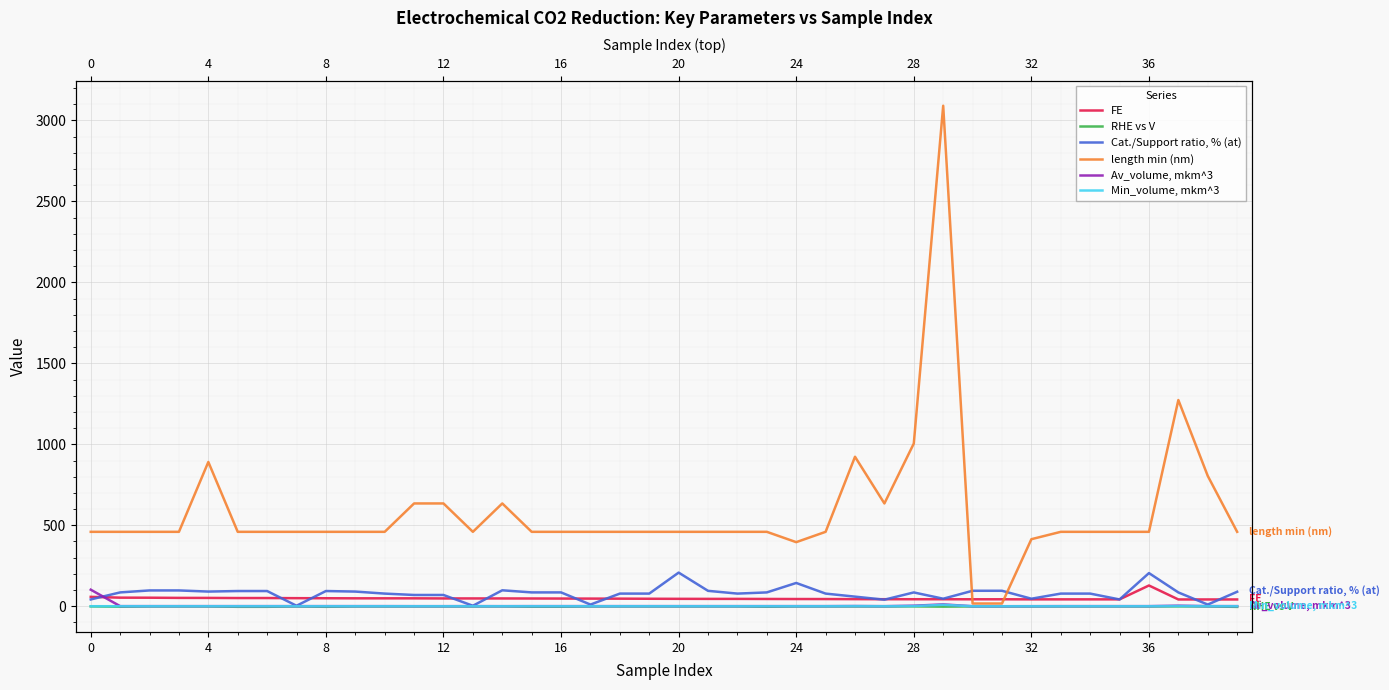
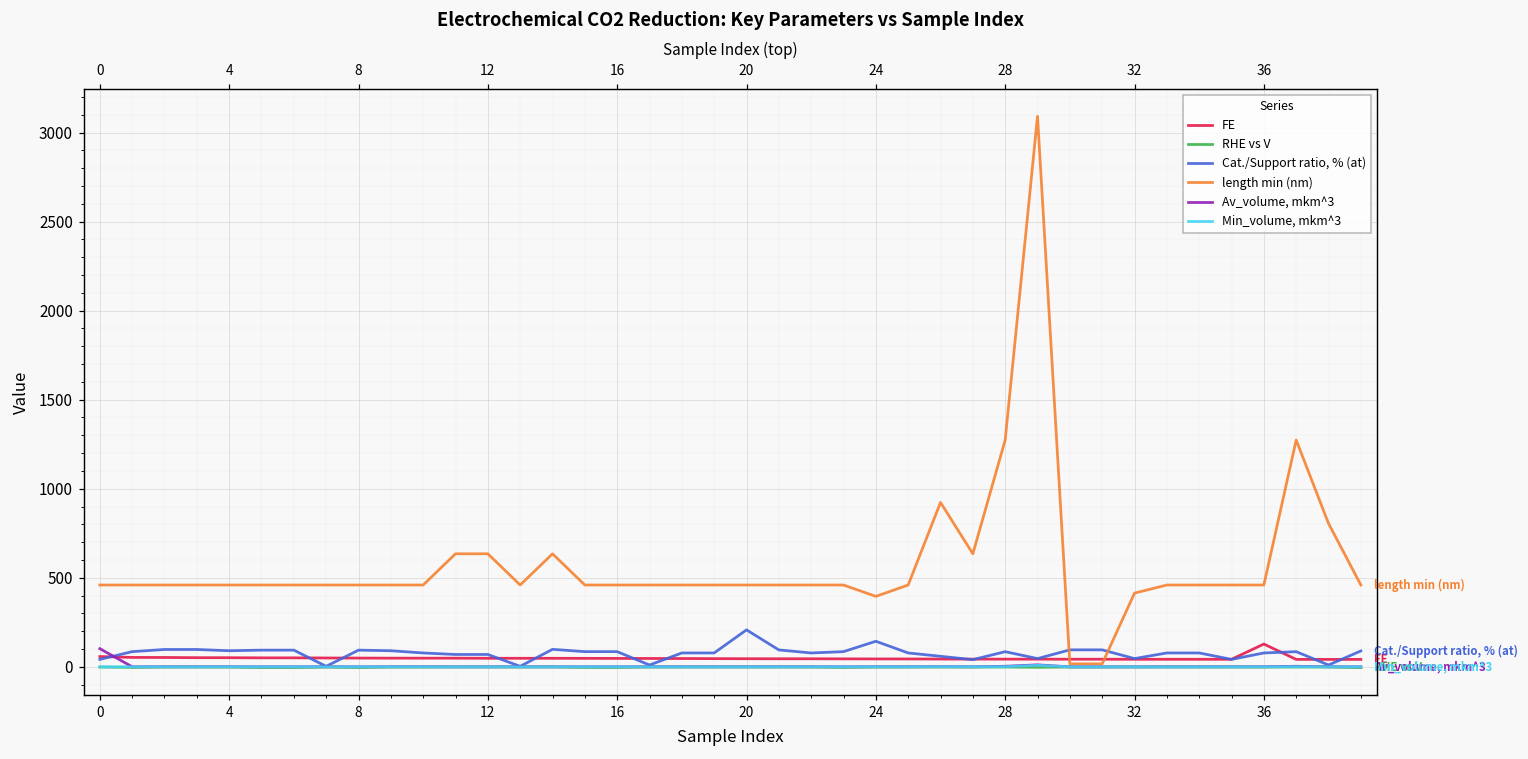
length min (nm), 4: 890 -> 460
length min (nm), 28: 1000 -> 1270
Cat./Support ratio, % (at), 36: 200 -> 80
